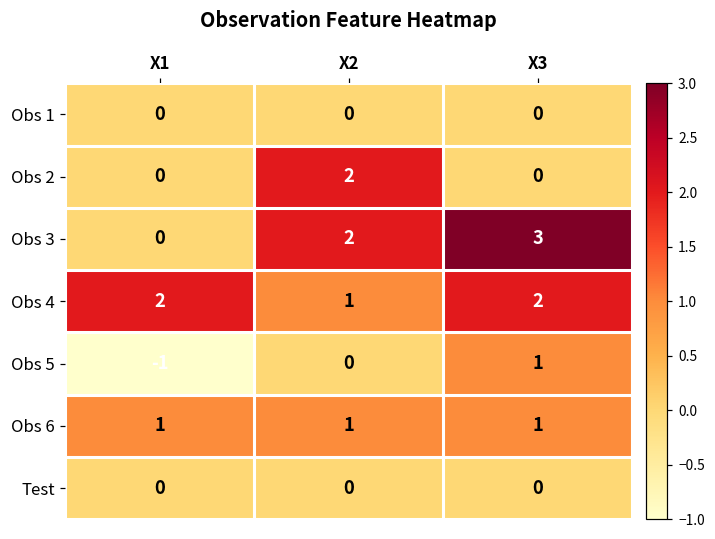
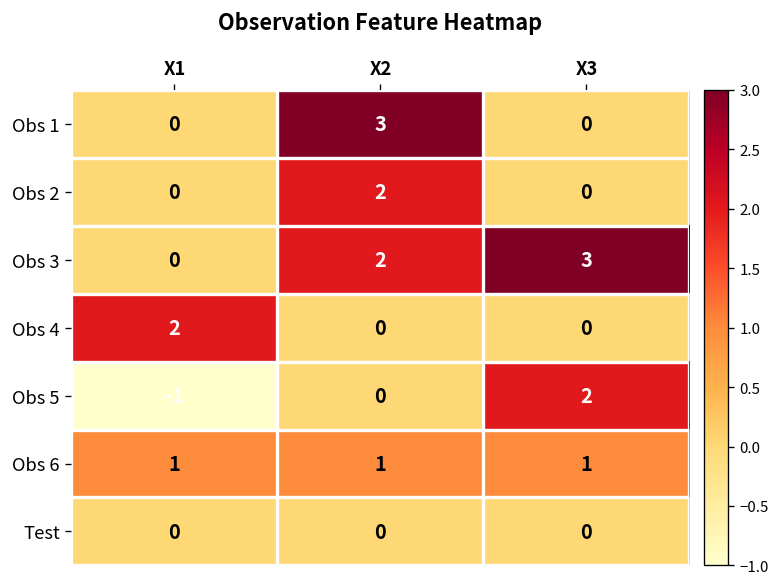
Obs 1, X2: 0 -> 3
Obs 4, X2: 1 -> 0
Obs 4, X3: 2 -> 0
Obs 5, X3: 1 -> 2
